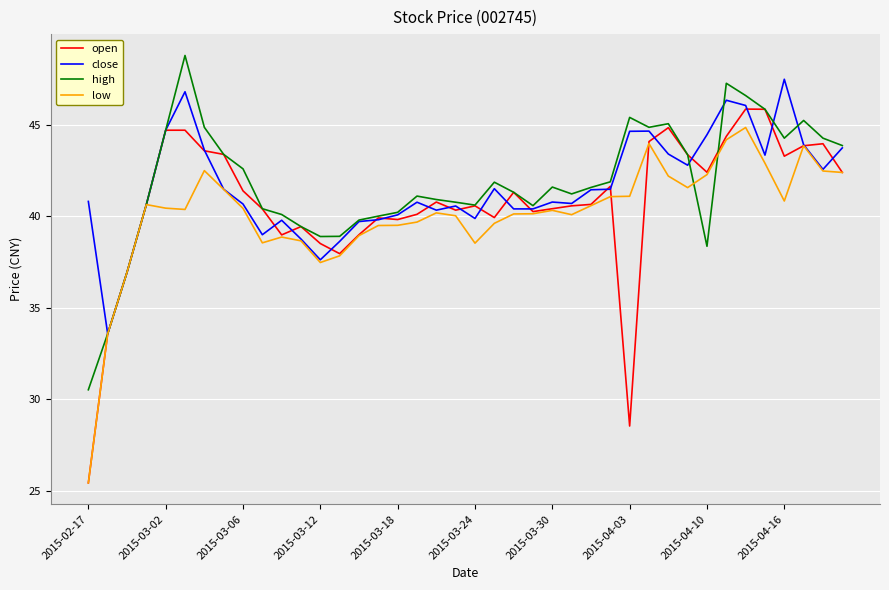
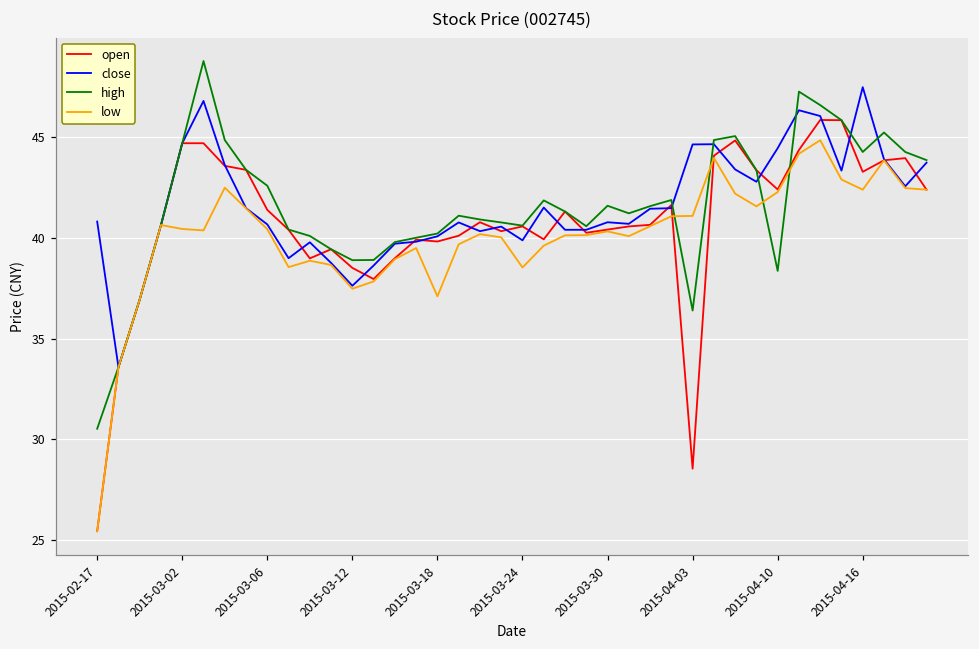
low, 2015-03-18: 39.5 -> 37.1
high, 2015-04-03: 45.4 -> 36.4
low, 2015-04-16: 40.8 -> 42.4
